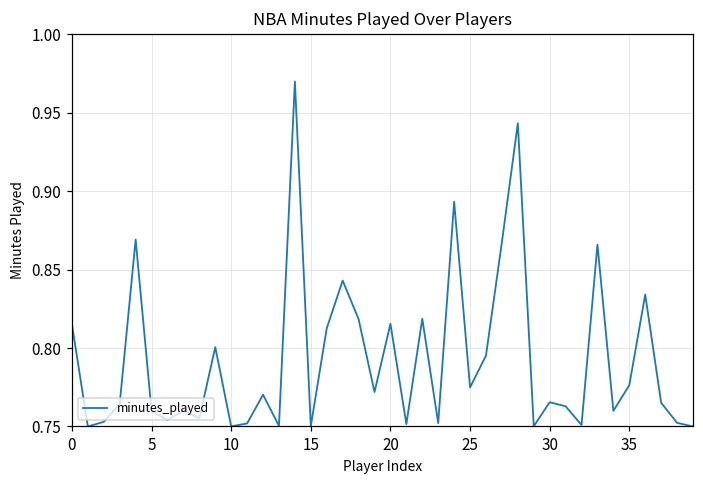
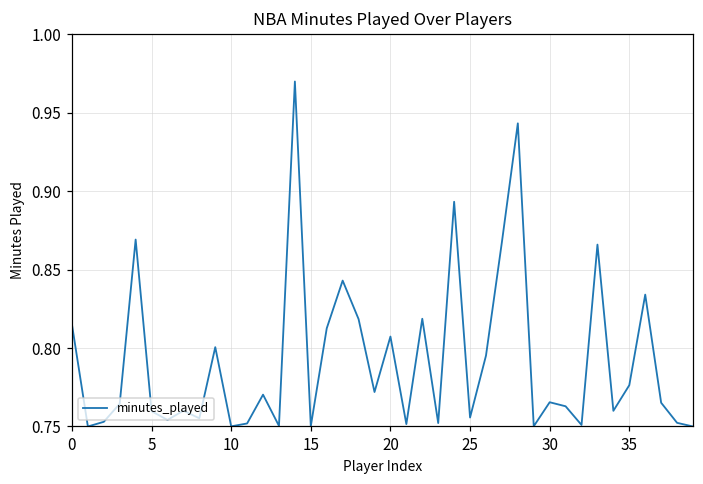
20: 0.815 -> 0.807
25: 0.775 -> 0.756
